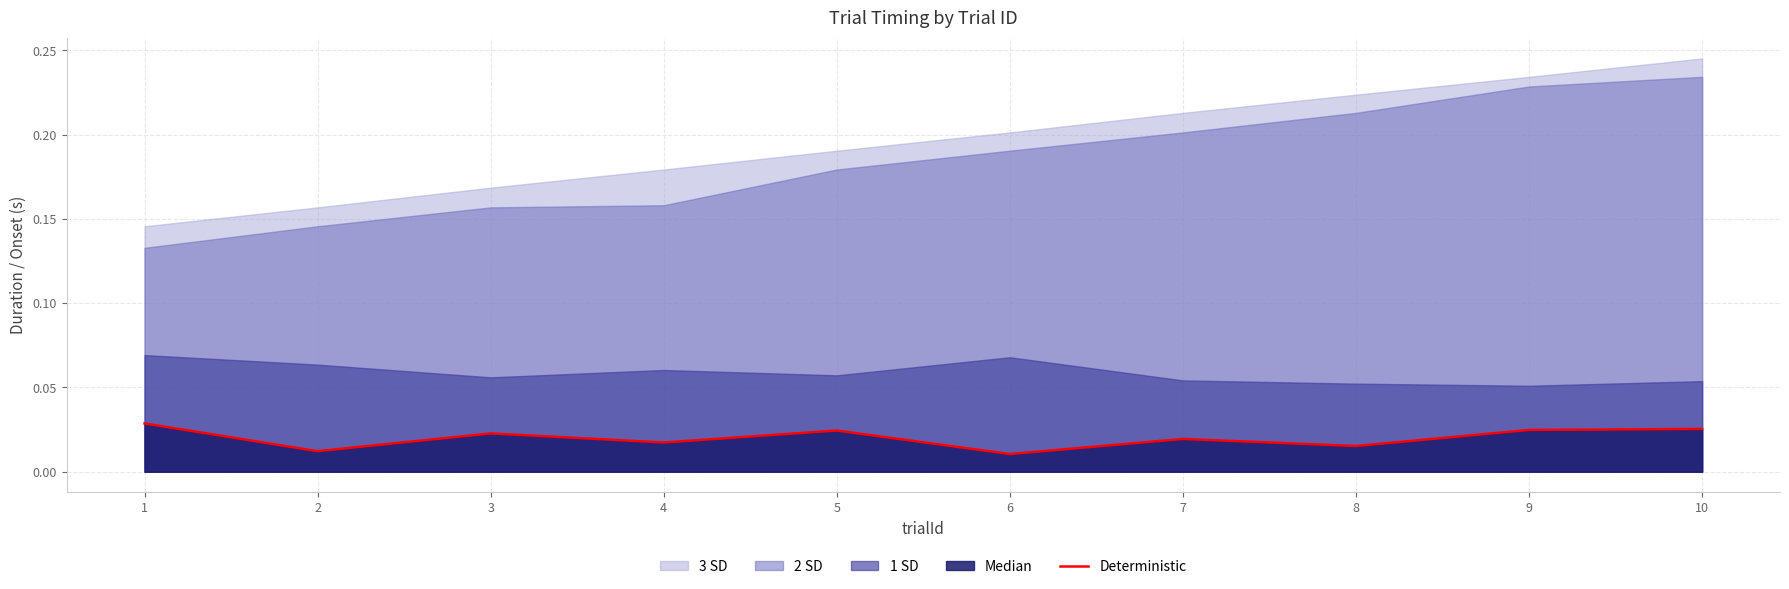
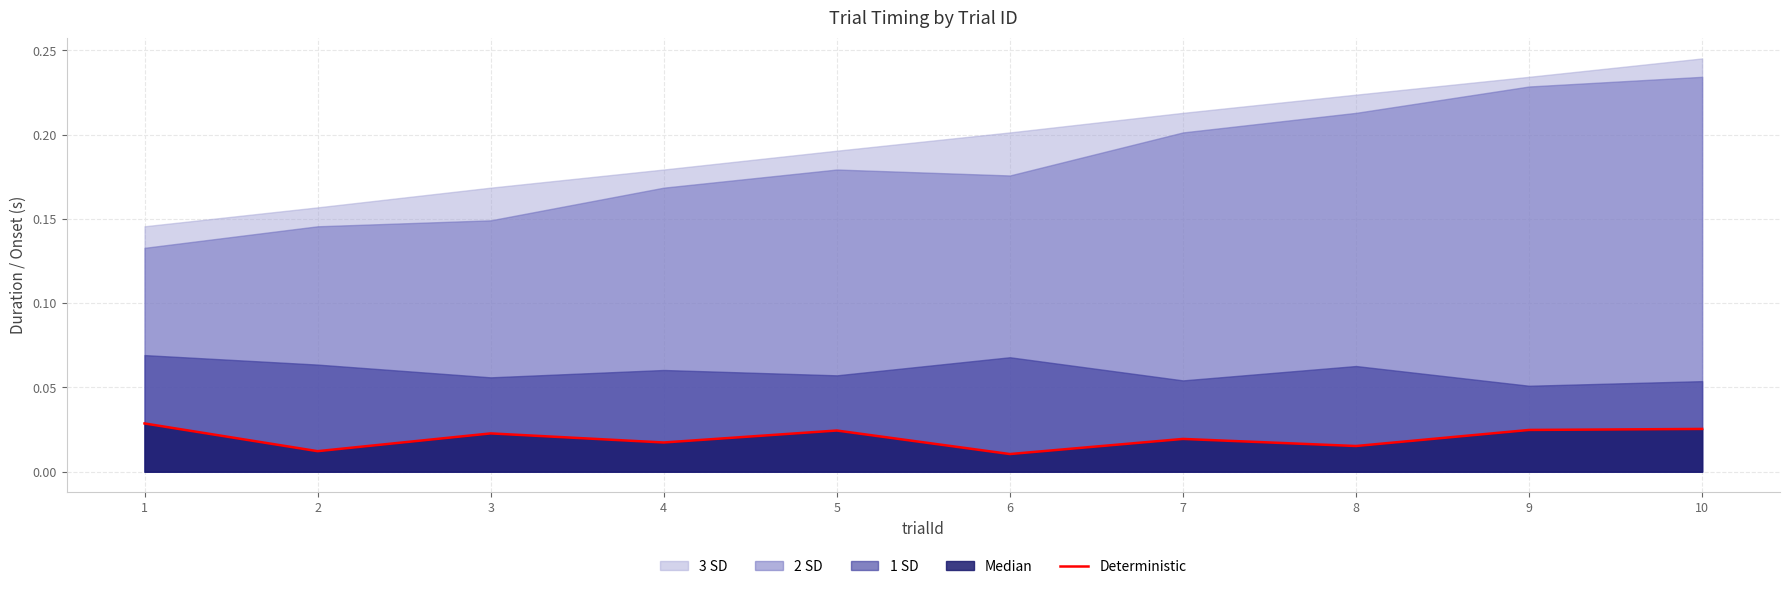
2 SD, 3: 0.157 -> 0.149
2 SD, 4: 0.158 -> 0.169
2 SD, 6: 0.190 -> 0.176
1 SD, 8: 0.052 -> 0.063
